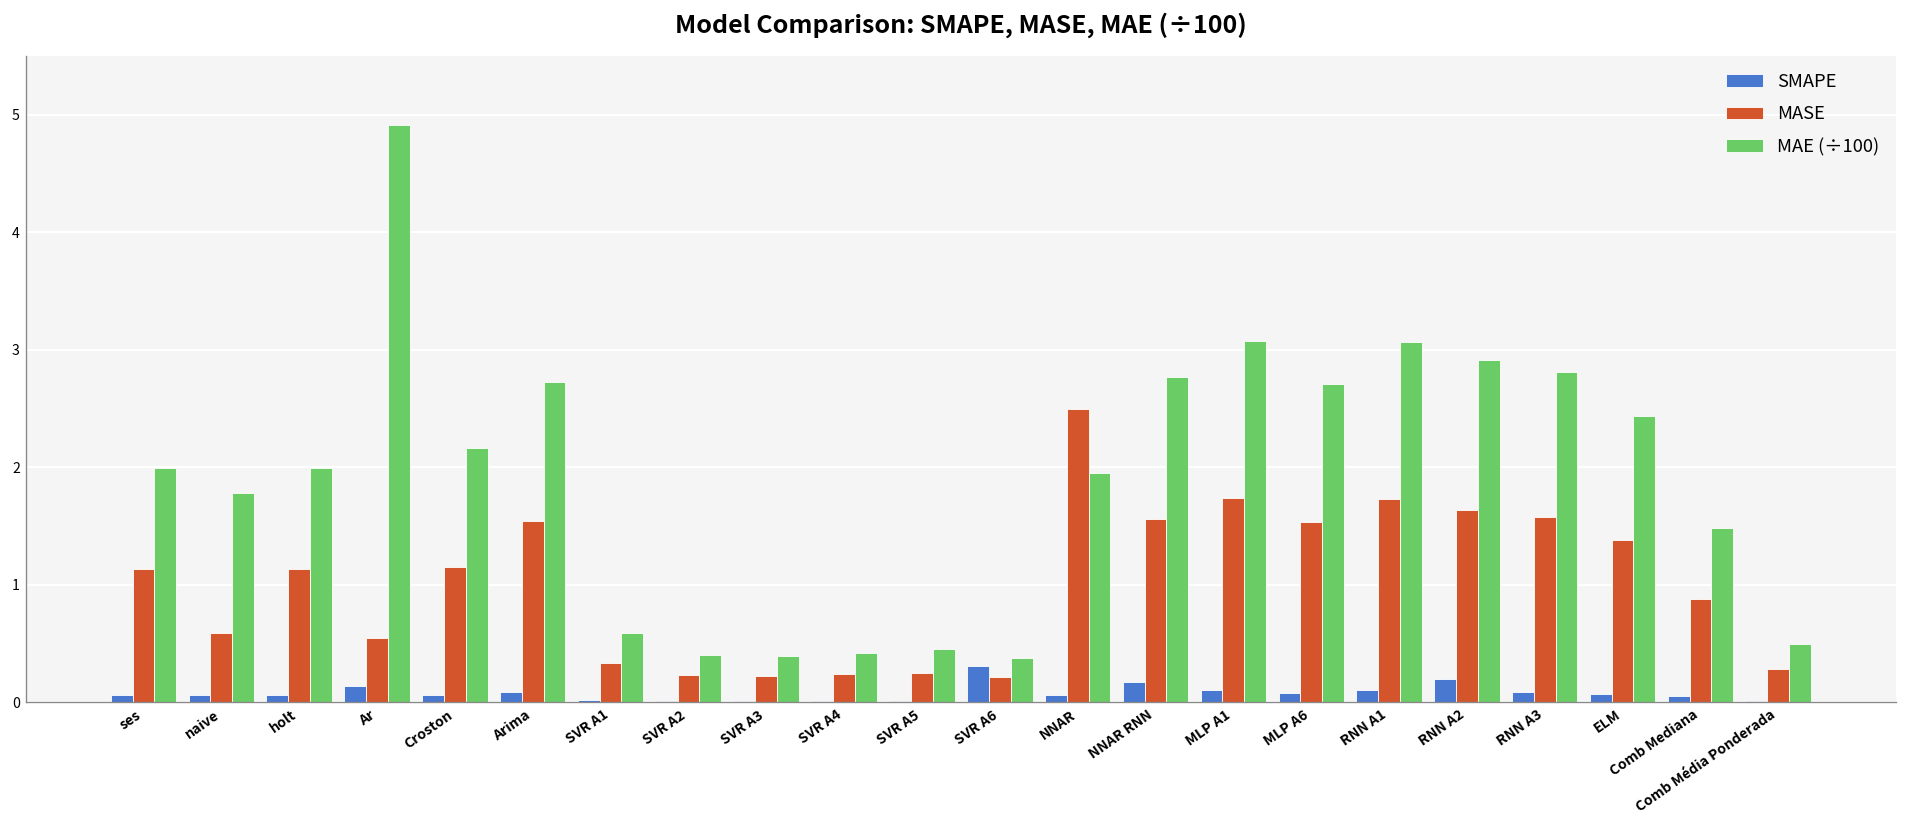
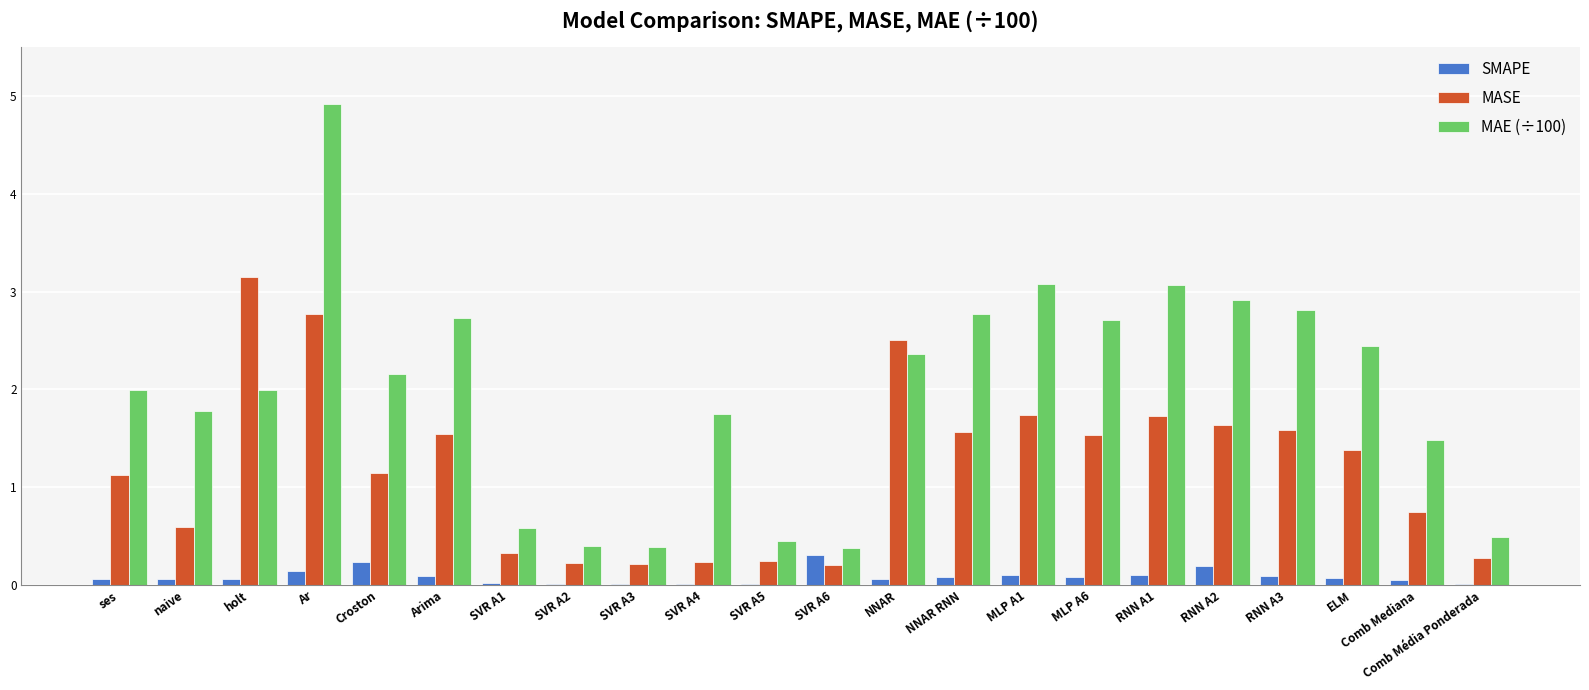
MASE, holt: 1.1 -> 3.2
MASE, Ar: 0.6 -> 2.8
SMAPE, Croston: 0.1 -> 0.2
MAE (÷100), SVR A4: 0.4 -> 1.7
MAE (÷100), NNAR: 2.0 -> 2.4
SMAPE, NNAR RNN: 0.2 -> 0.1
MASE, Comb Mediana: 0.9 -> 0.8
